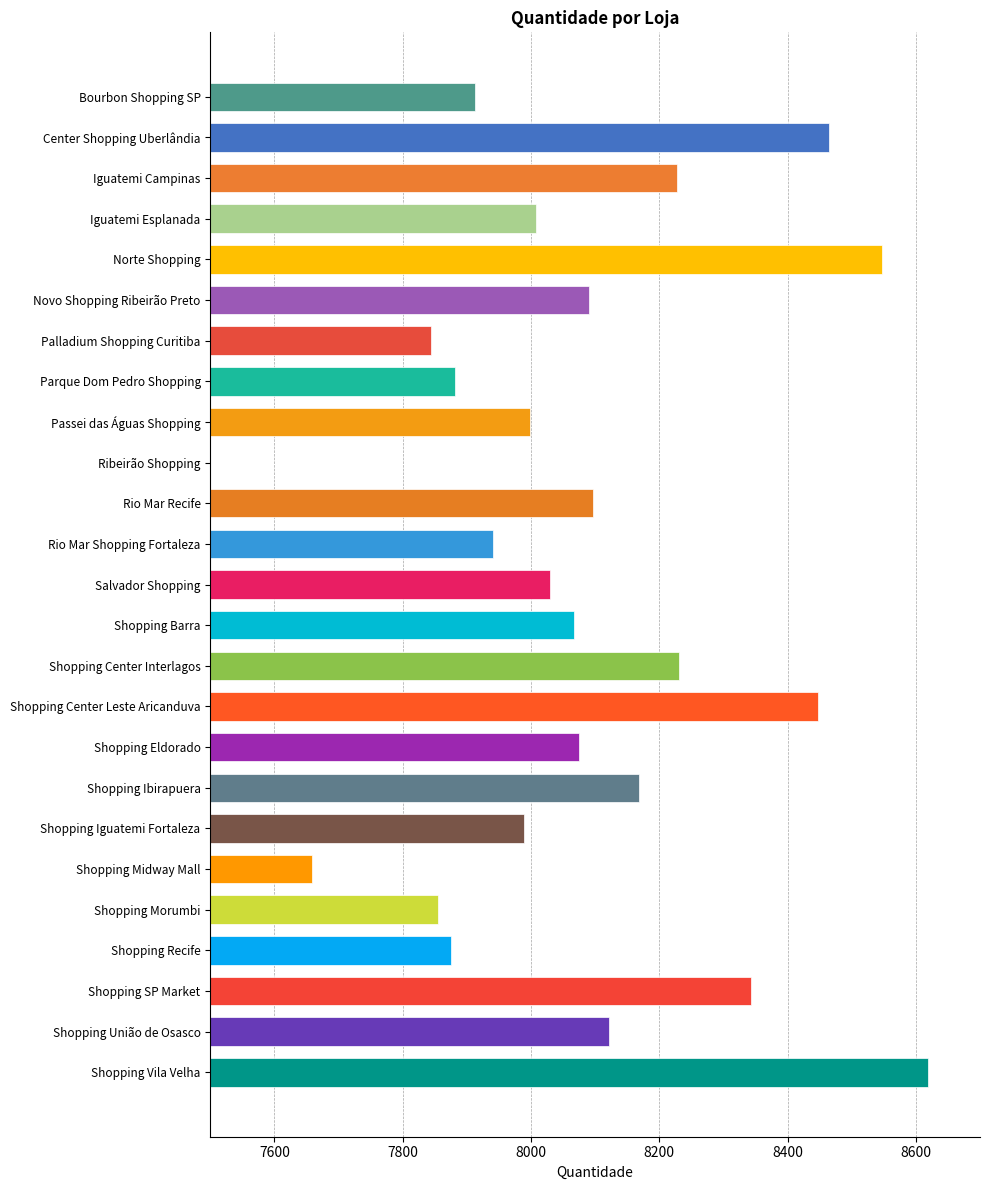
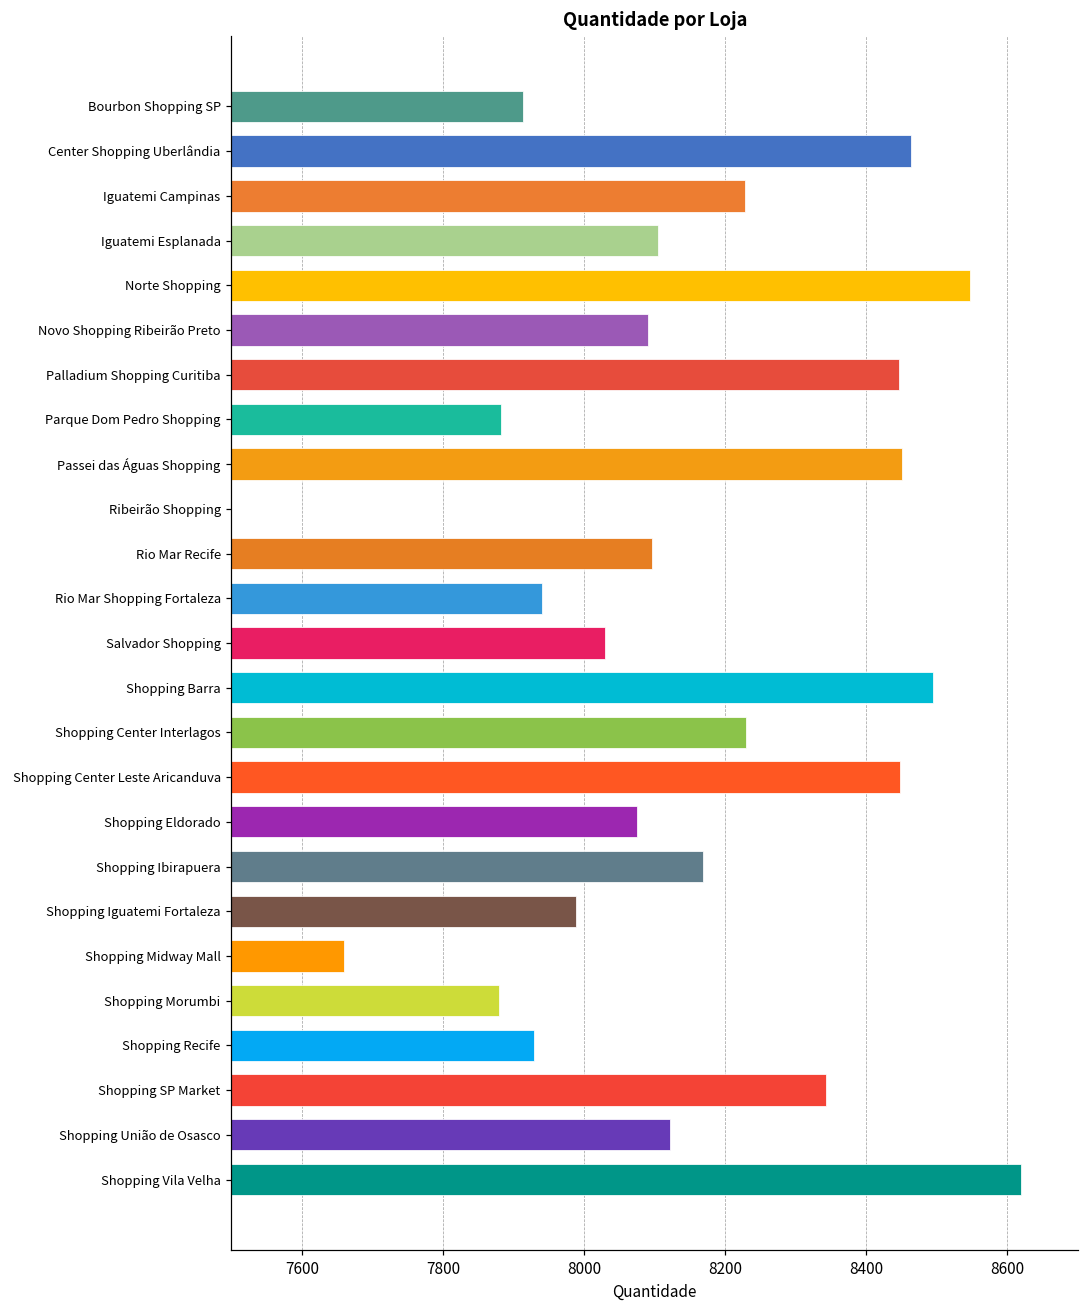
Iguatemi Esplanada: 8010 -> 8100
Palladium Shopping Curitiba: 7840 -> 8450
Passei das Águas Shopping: 8000 -> 8450
Shopping Barra: 8070 -> 8490
Shopping Morumbi: 7860 -> 7880
Shopping Recife: 7880 -> 7930
